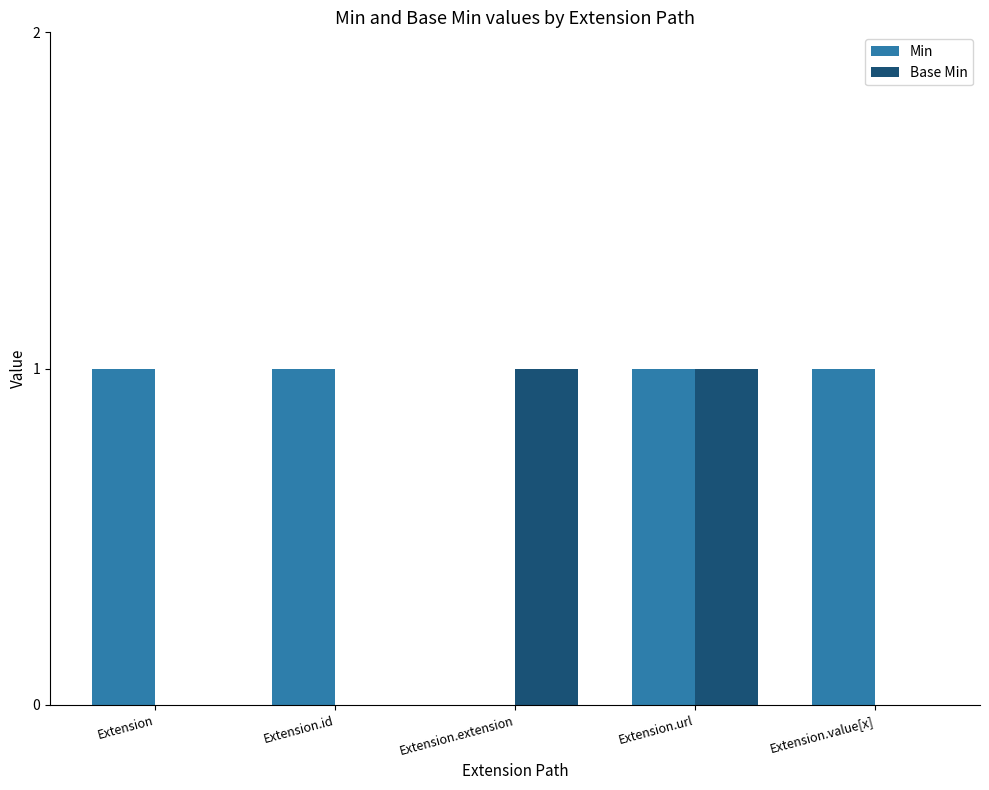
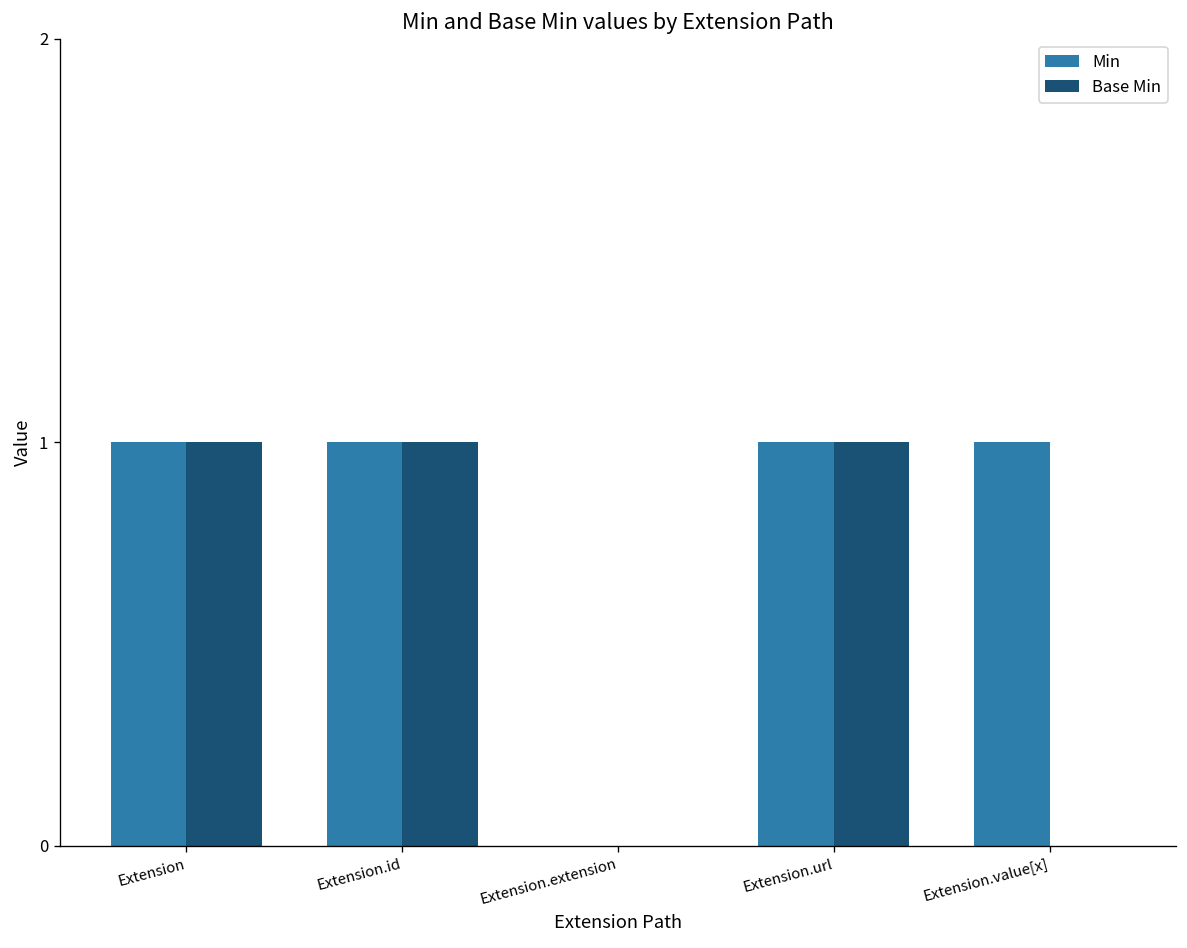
Base Min, Extension: 0 -> 1
Base Min, Extension.id: 0 -> 1
Base Min, Extension.extension: 1 -> 0
